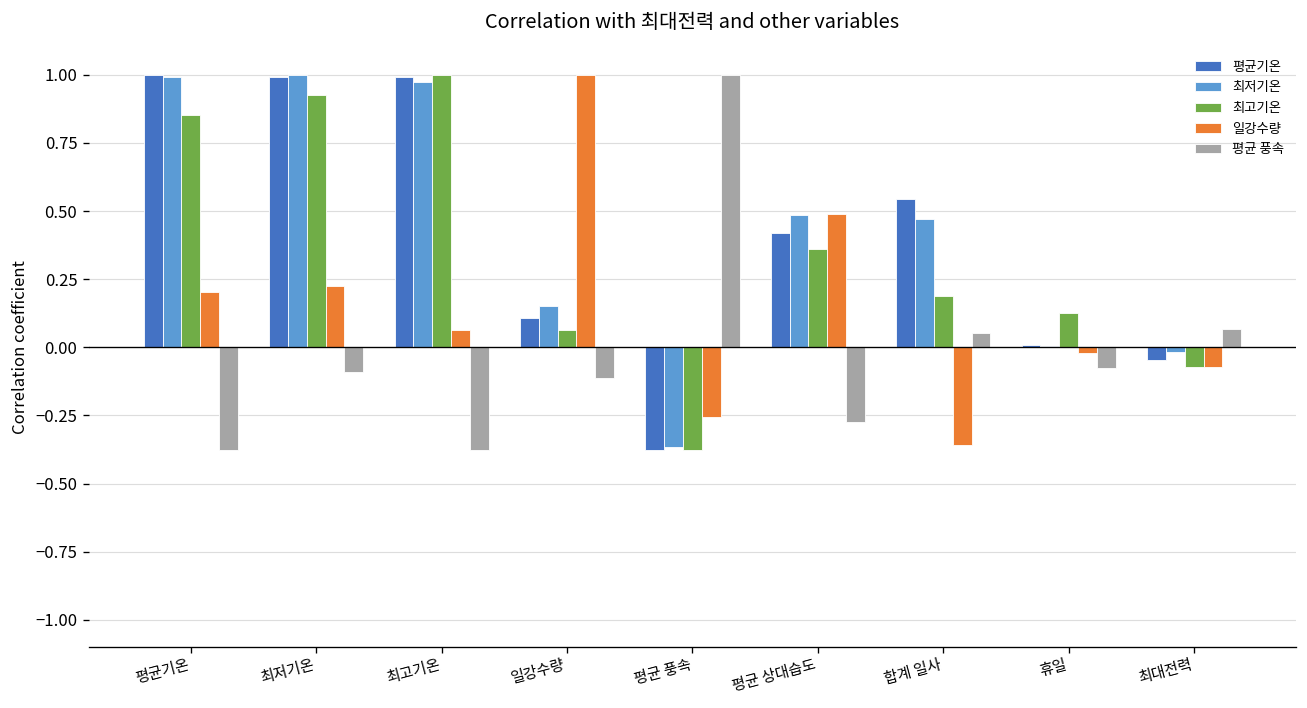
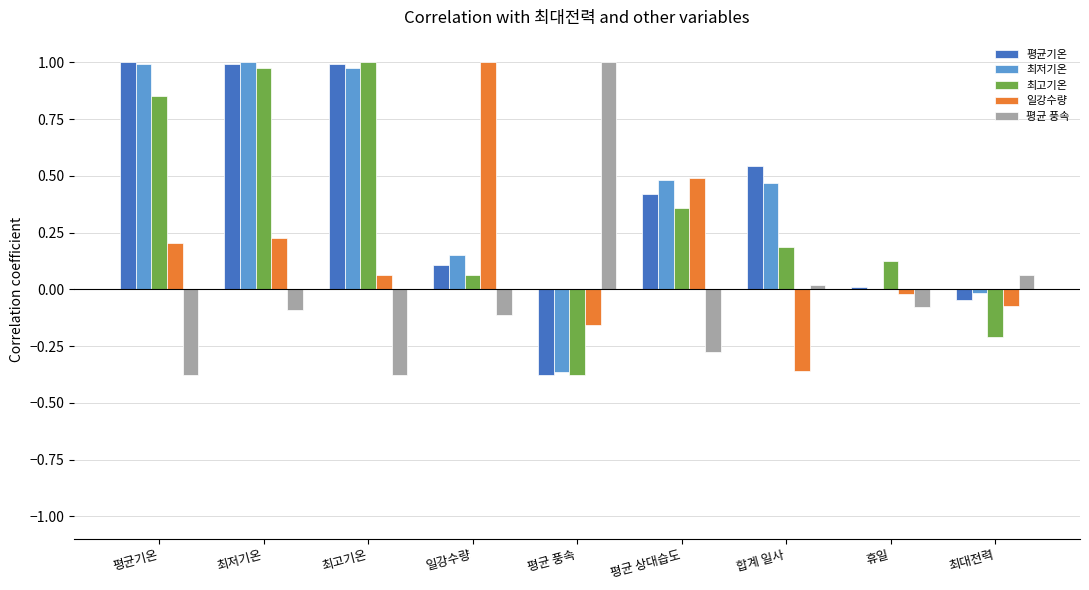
최고기온, 최저기온: 0.93 -> 0.97
일강수량, 평균 풍속: -0.26 -> -0.15
평균 풍속, 합계 일사: 0.05 -> 0.02
최고기온, 최대전력: -0.07 -> -0.21
